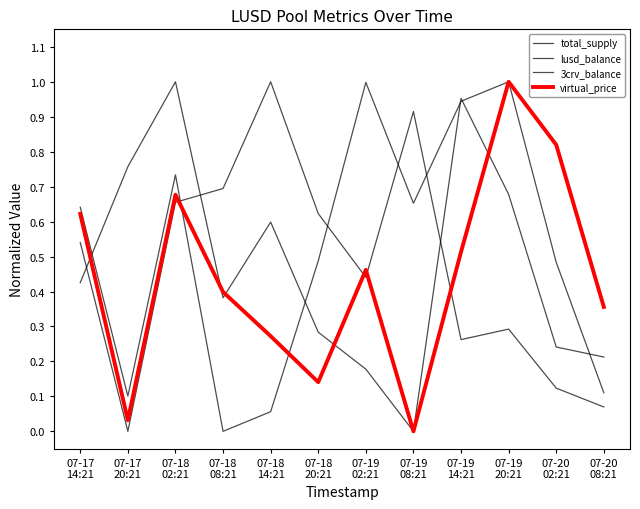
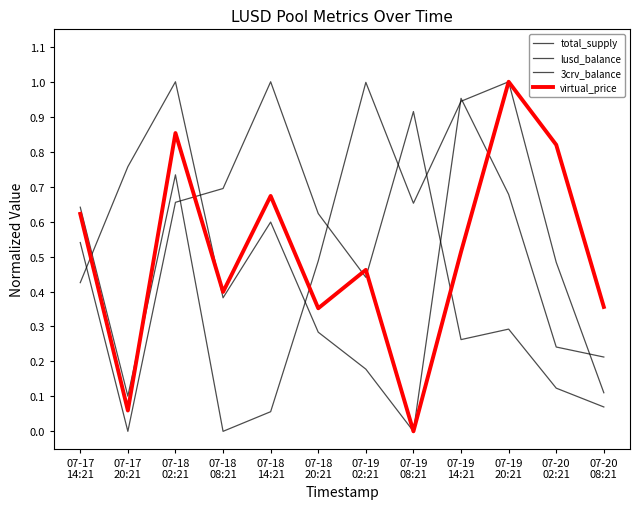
virtual_price, 07-17 20:21: 0.03 -> 0.06
virtual_price, 07-18 02:21: 0.68 -> 0.85
virtual_price, 07-18 14:21: 0.27 -> 0.67
virtual_price, 07-18 20:21: 0.14 -> 0.35
